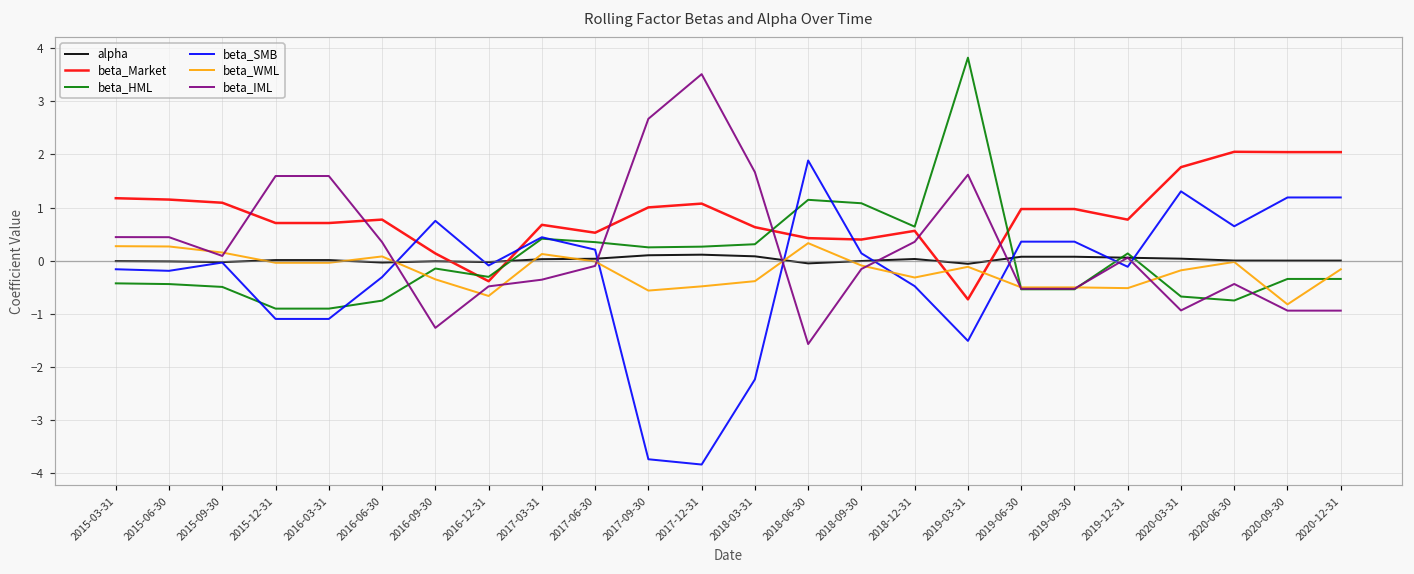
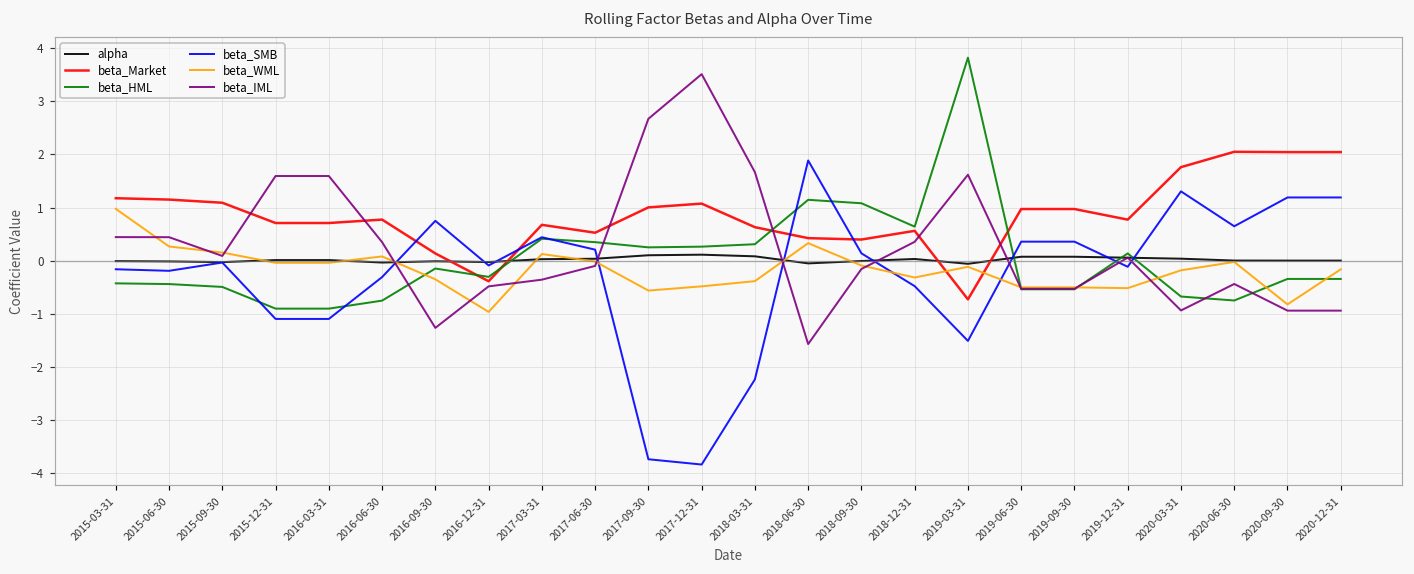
beta_WML, 2015-03-31: 0.3 -> 1.0
beta_WML, 2016-12-31: -0.7 -> -1.0
